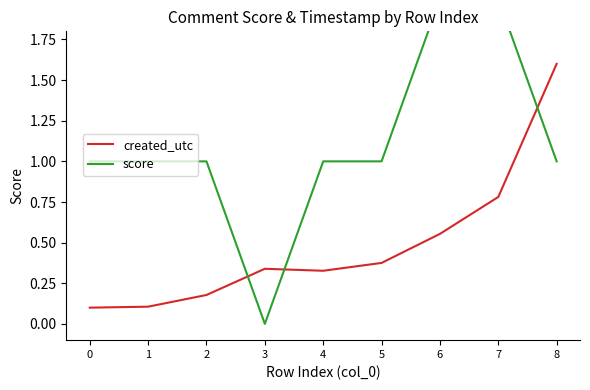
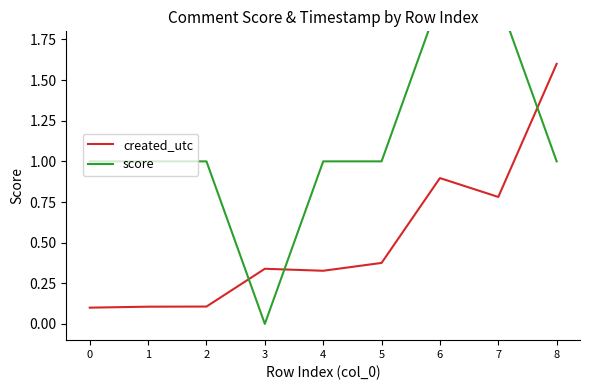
created_utc, 2: 0.18 -> 0.11
created_utc, 6: 0.55 -> 0.90
